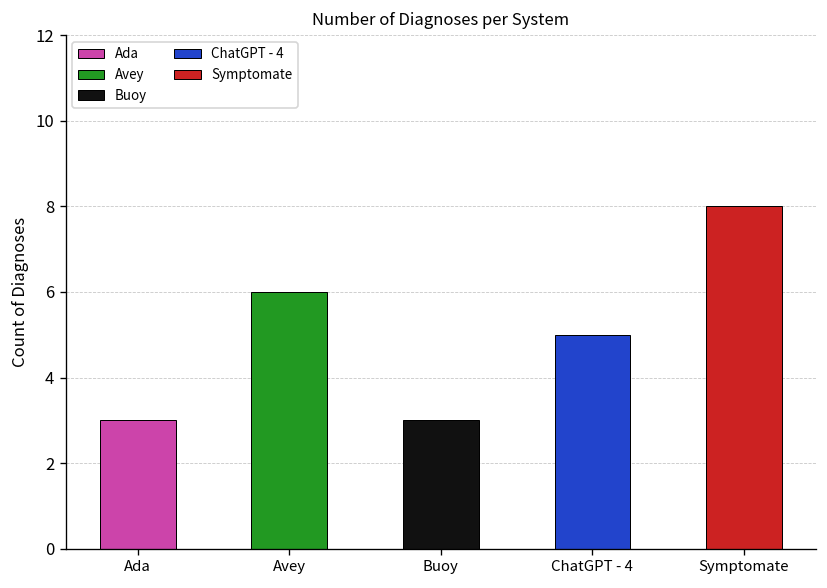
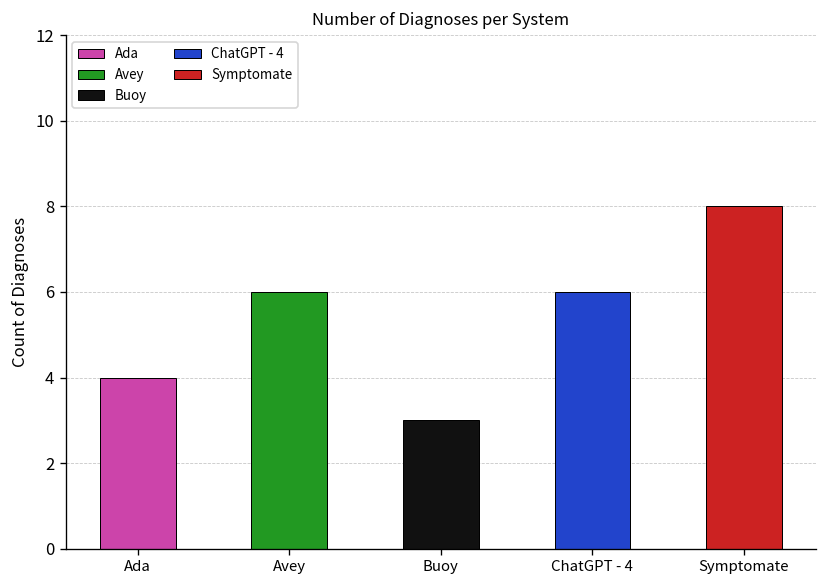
Ada: 3 -> 4
ChatGPT - 4: 5 -> 6
